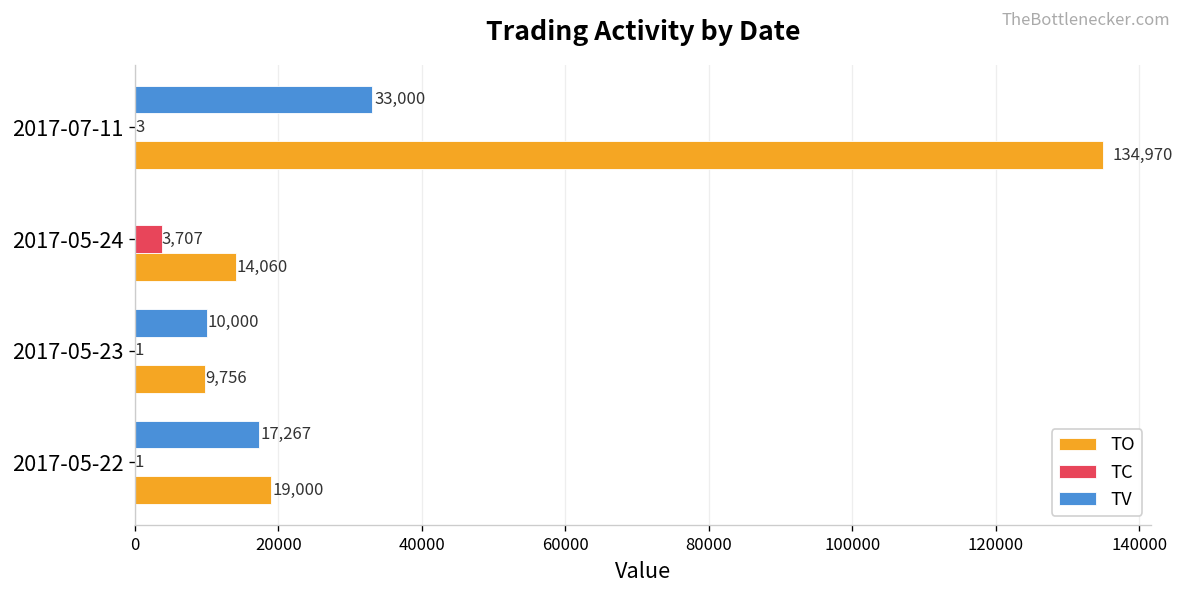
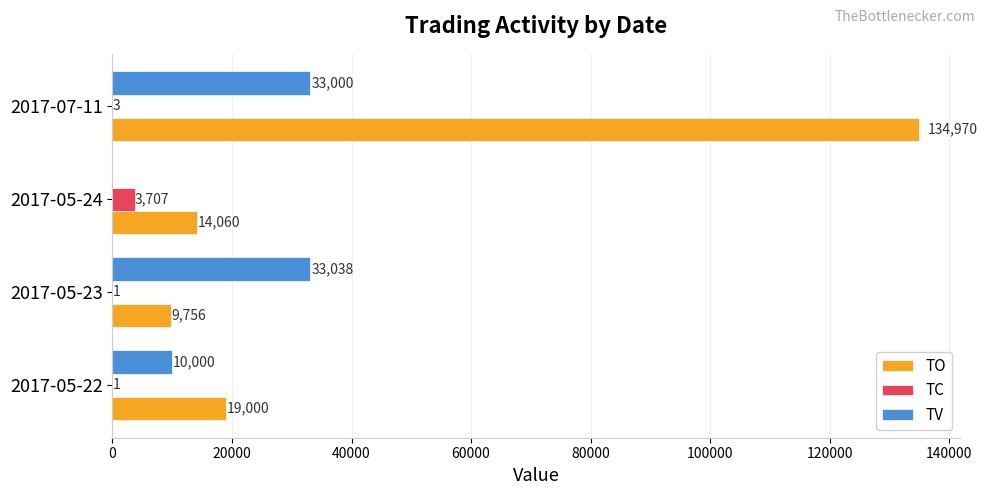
TV, 2017-05-23: 10,000 -> 33,038
TV, 2017-05-22: 17,267 -> 10,000
